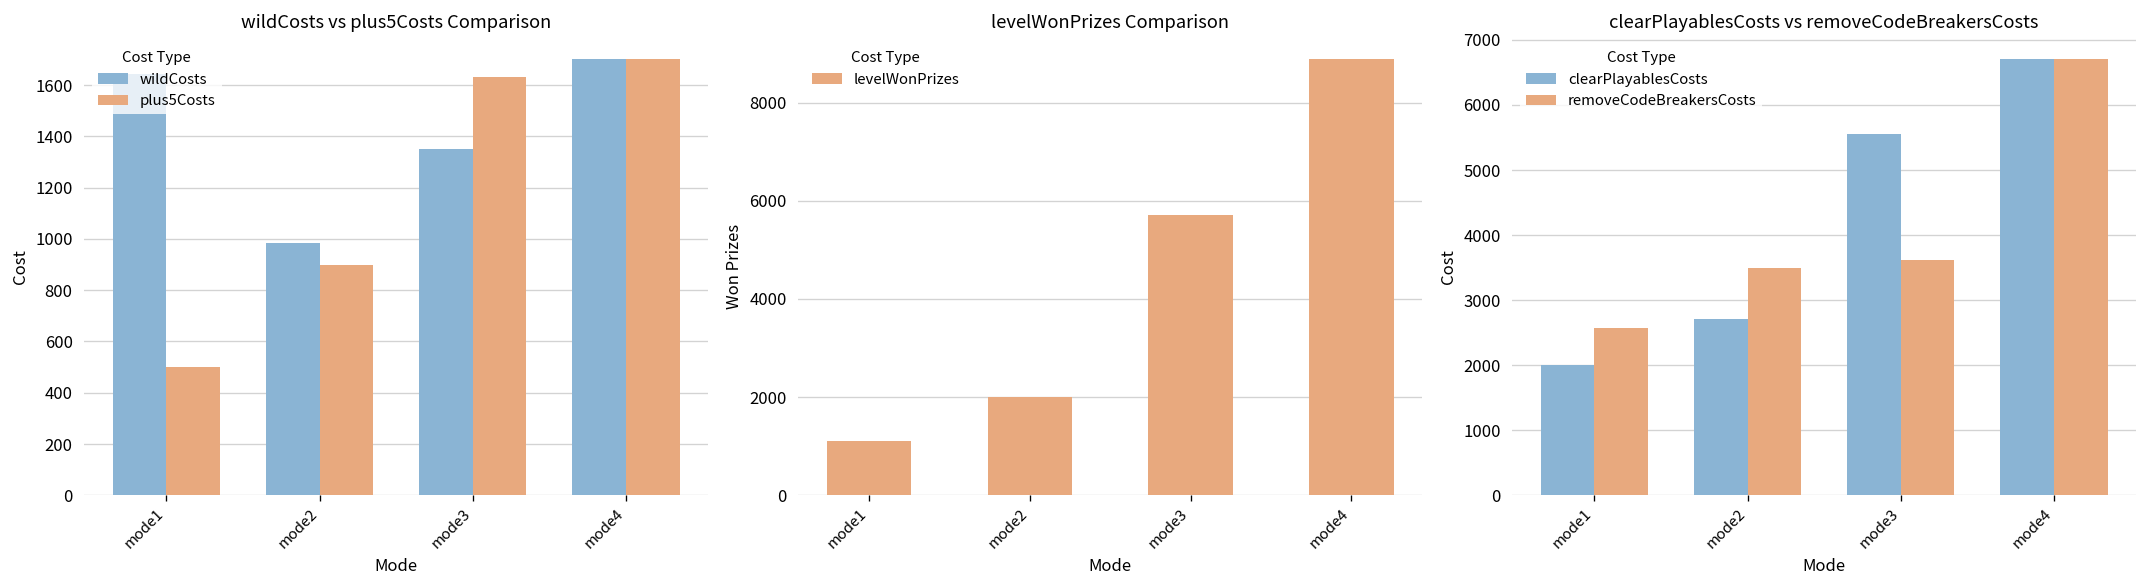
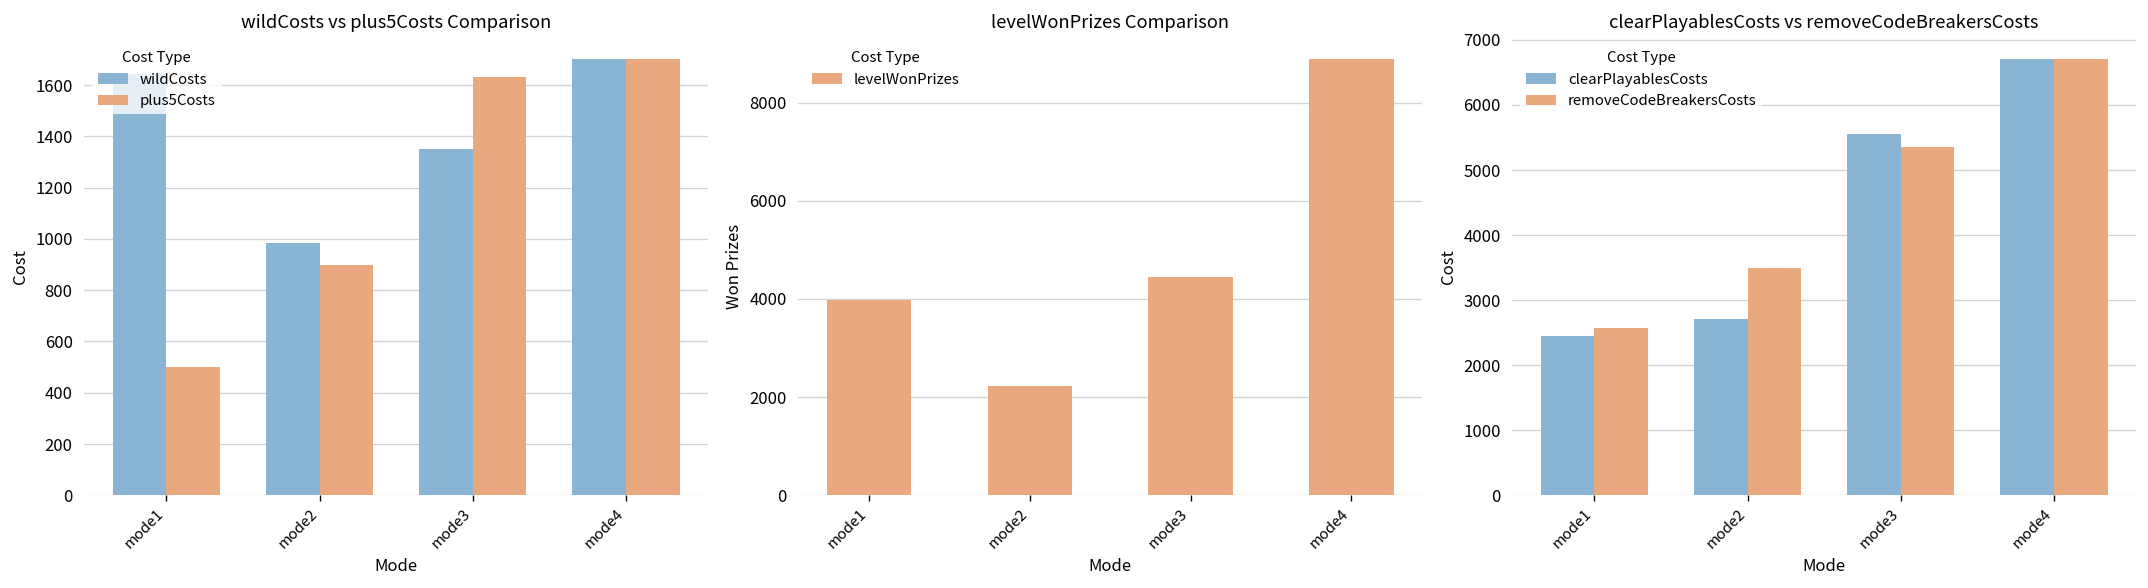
levelWonPrizes Comparison, mode1: 1100 -> 4000
levelWonPrizes Comparison, mode2: 2000 -> 2200
levelWonPrizes Comparison, mode3: 5700 -> 4400
clearPlayablesCosts vs removeCodeBreakersCosts, clearPlayablesCosts, mode1: 2000 -> 2400
clearPlayablesCosts vs removeCodeBreakersCosts, removeCodeBreakersCosts, mode3: 3600 -> 5400
